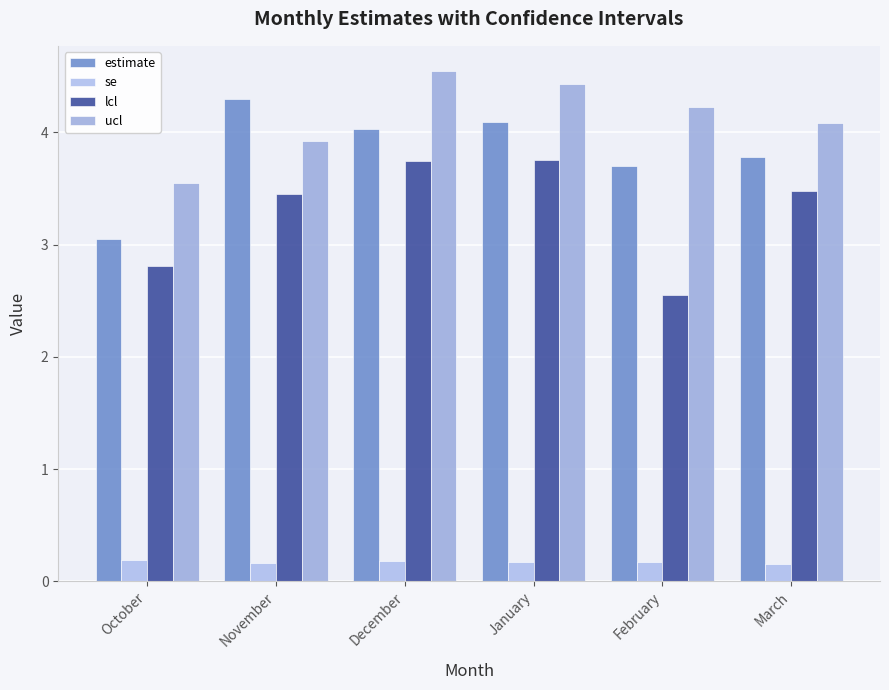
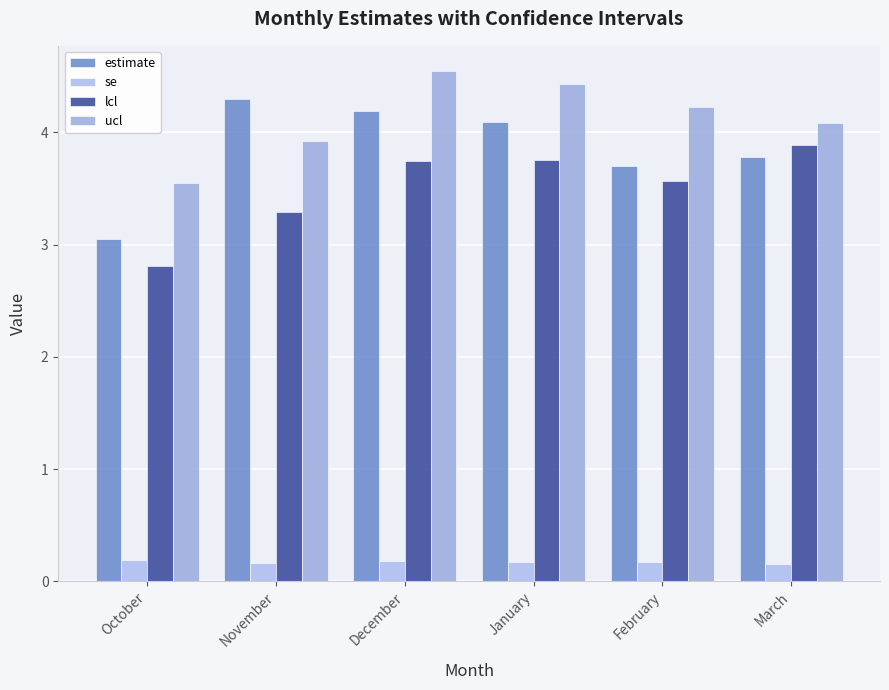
lcl, November: 3.45 -> 3.29
estimate, December: 4.03 -> 4.19
lcl, February: 2.55 -> 3.57
lcl, March: 3.48 -> 3.89
